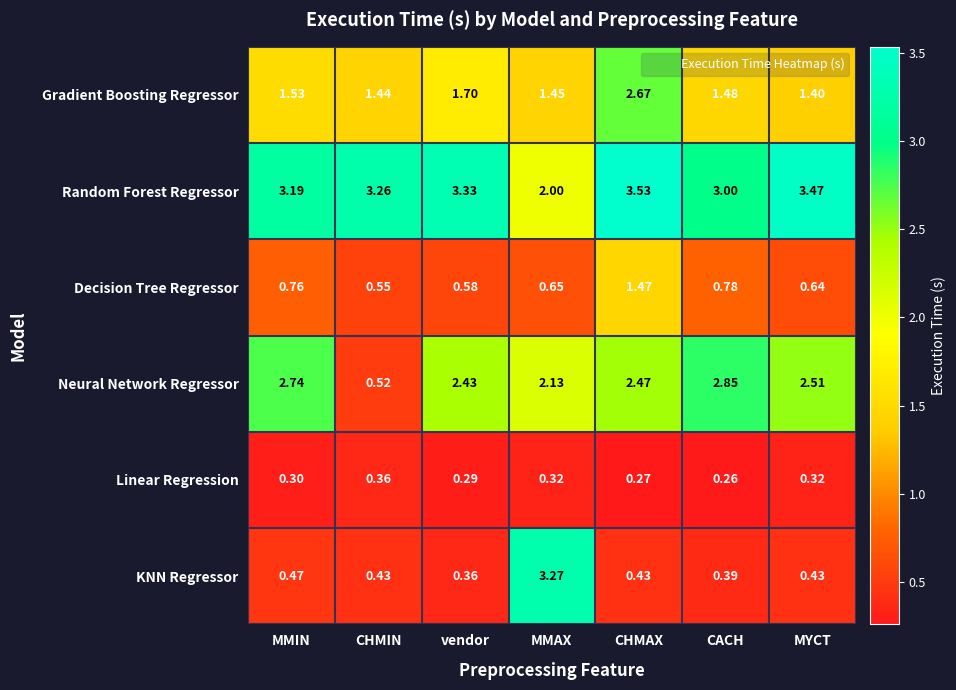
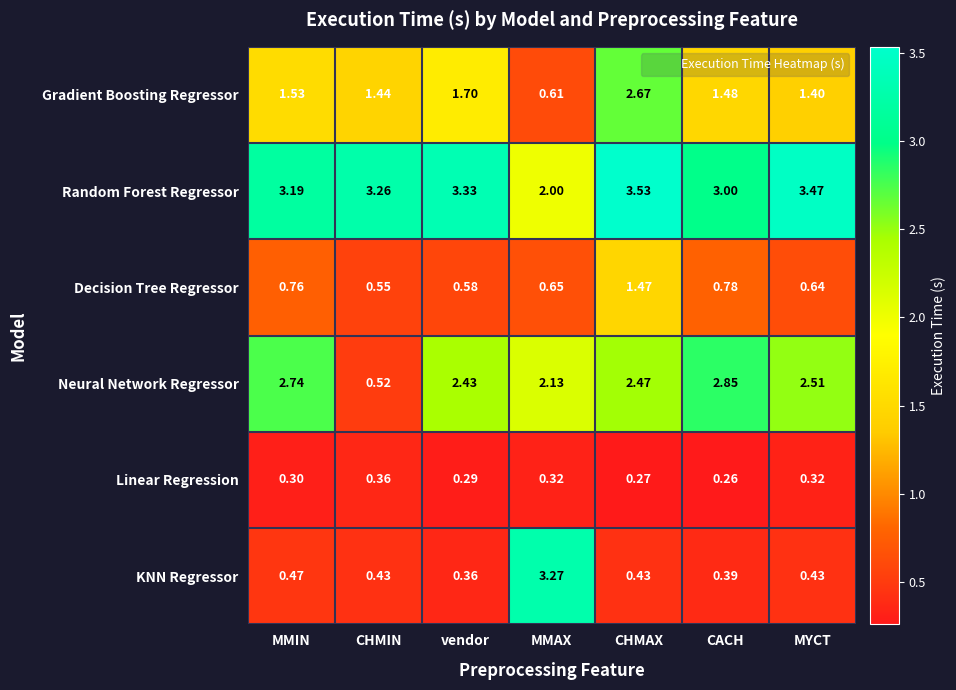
Gradient Boosting Regressor, MMAX: 1.45 -> 0.61
